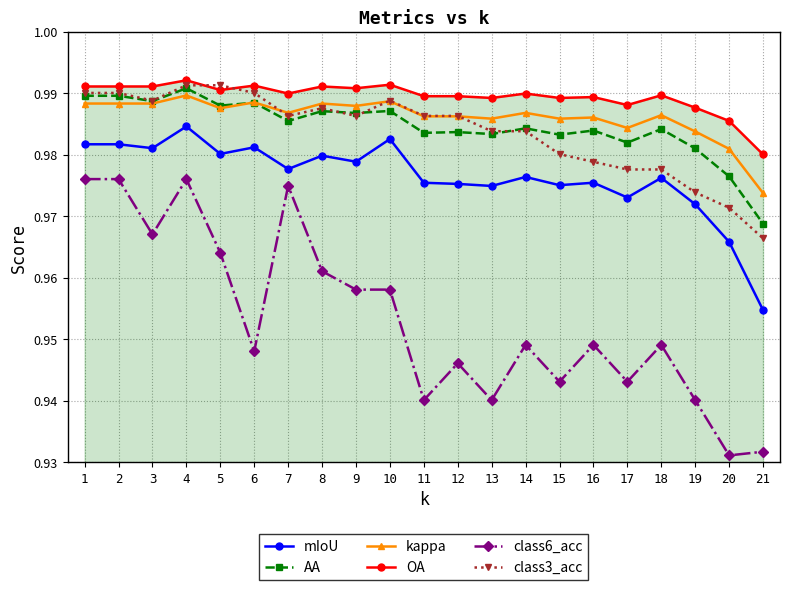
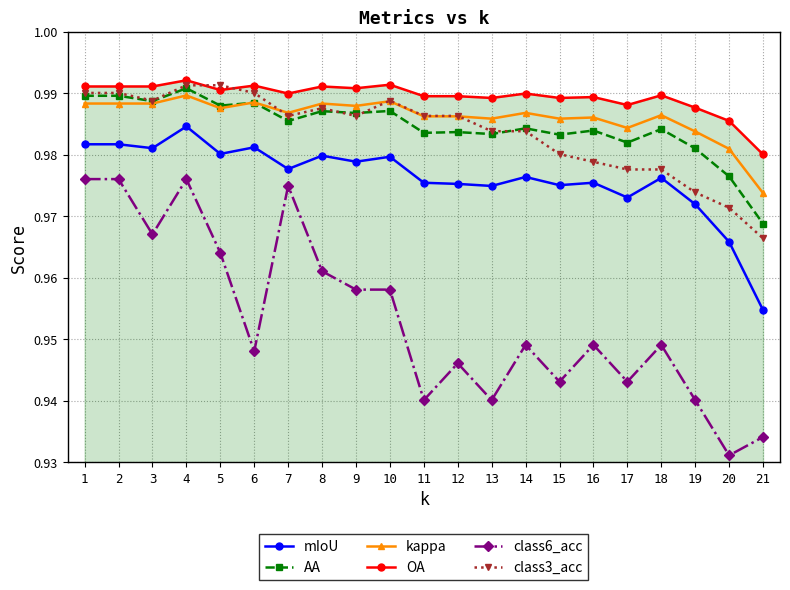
mIoU, 10: 0.983 -> 0.980
class6_acc, 21: 0.932 -> 0.934
